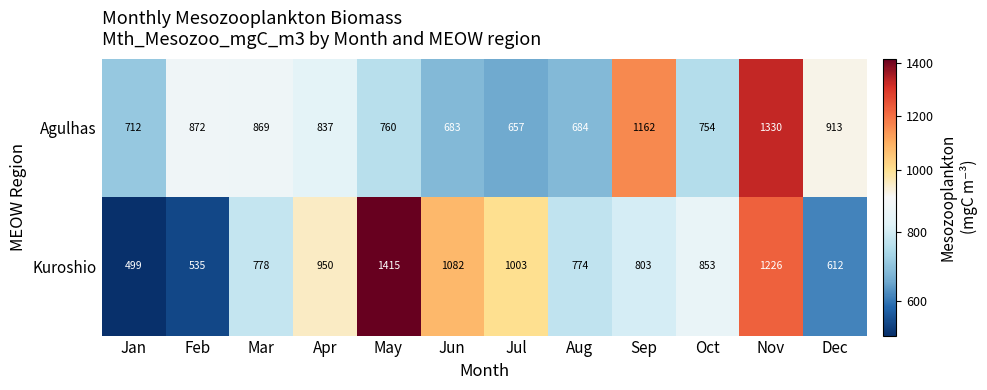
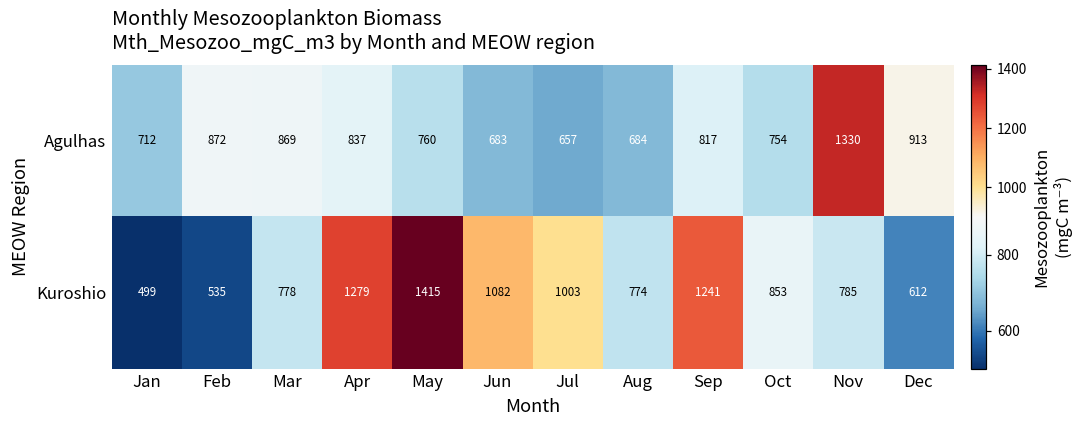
Agulhas, Sep: 1162 -> 817
Kuroshio, Apr: 950 -> 1279
Kuroshio, Sep: 803 -> 1241
Kuroshio, Nov: 1226 -> 785
